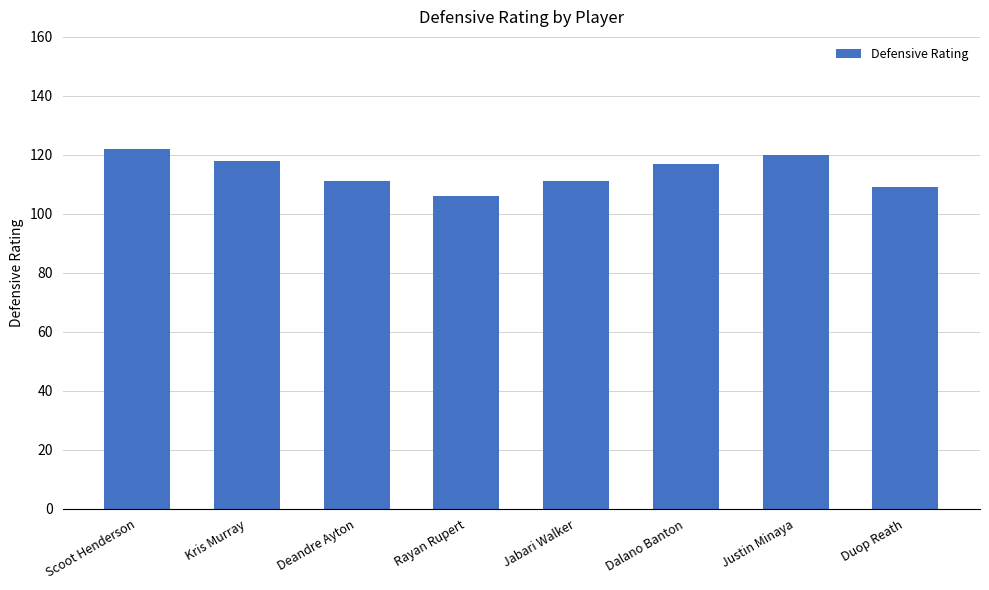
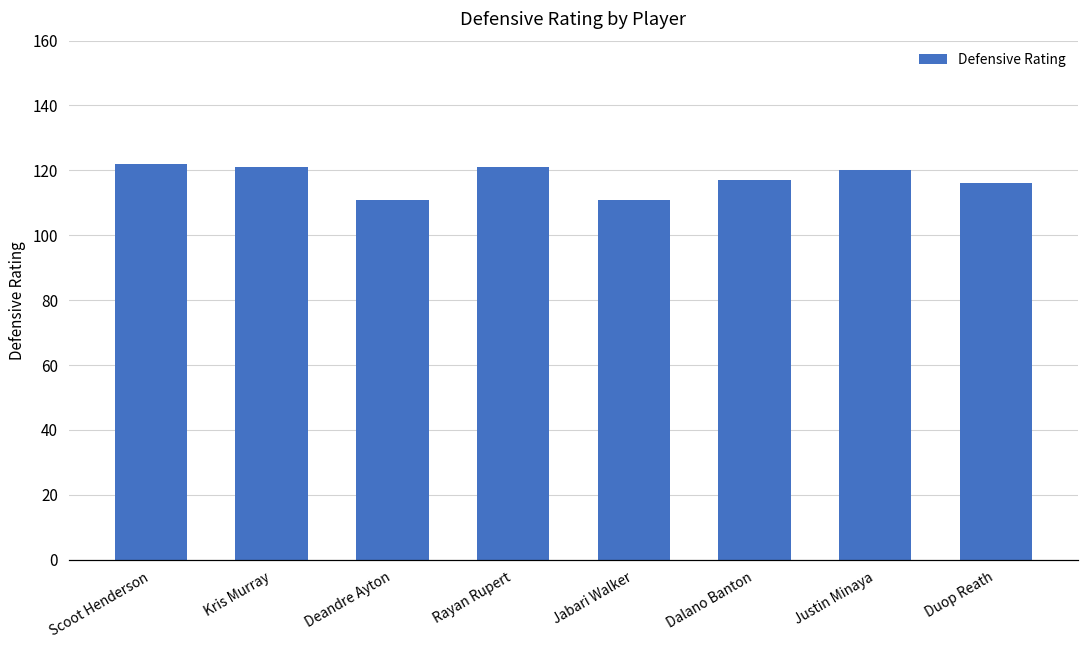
Kris Murray: 118 -> 121
Rayan Rupert: 106 -> 121
Duop Reath: 109 -> 116
